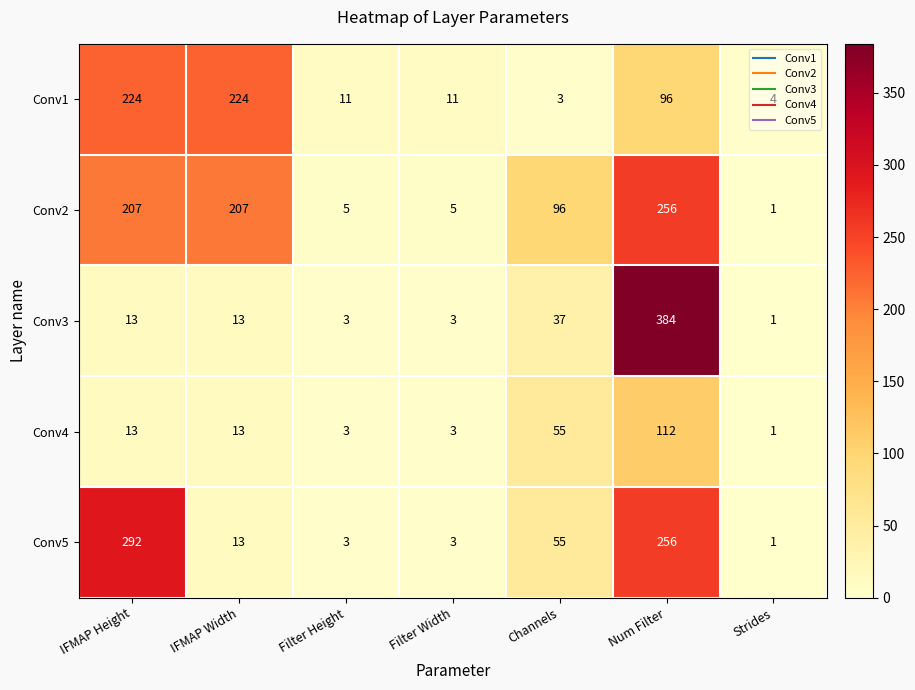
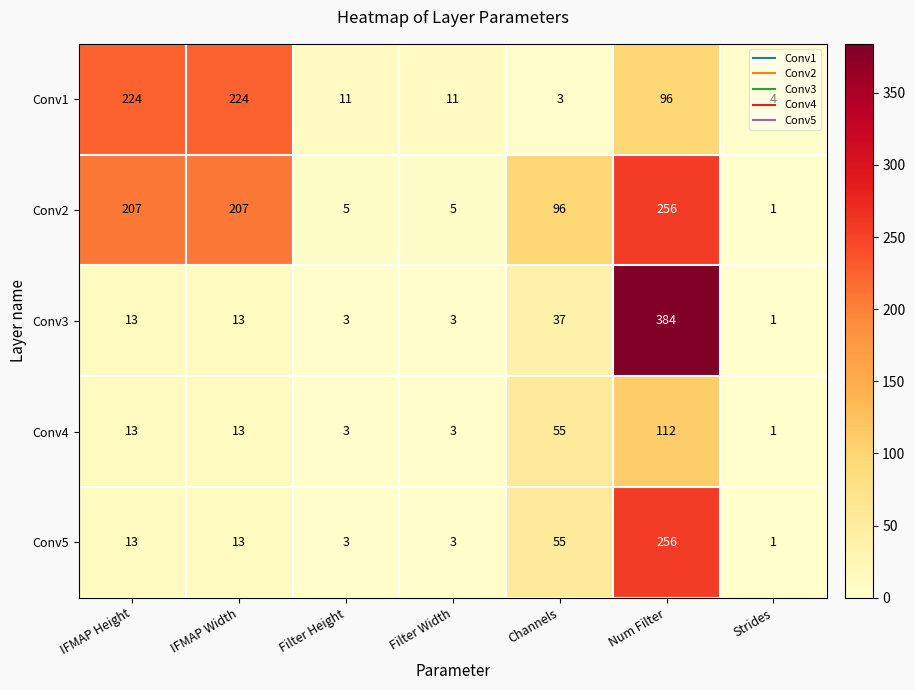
Conv5, IFMAP Height: 292 -> 13
